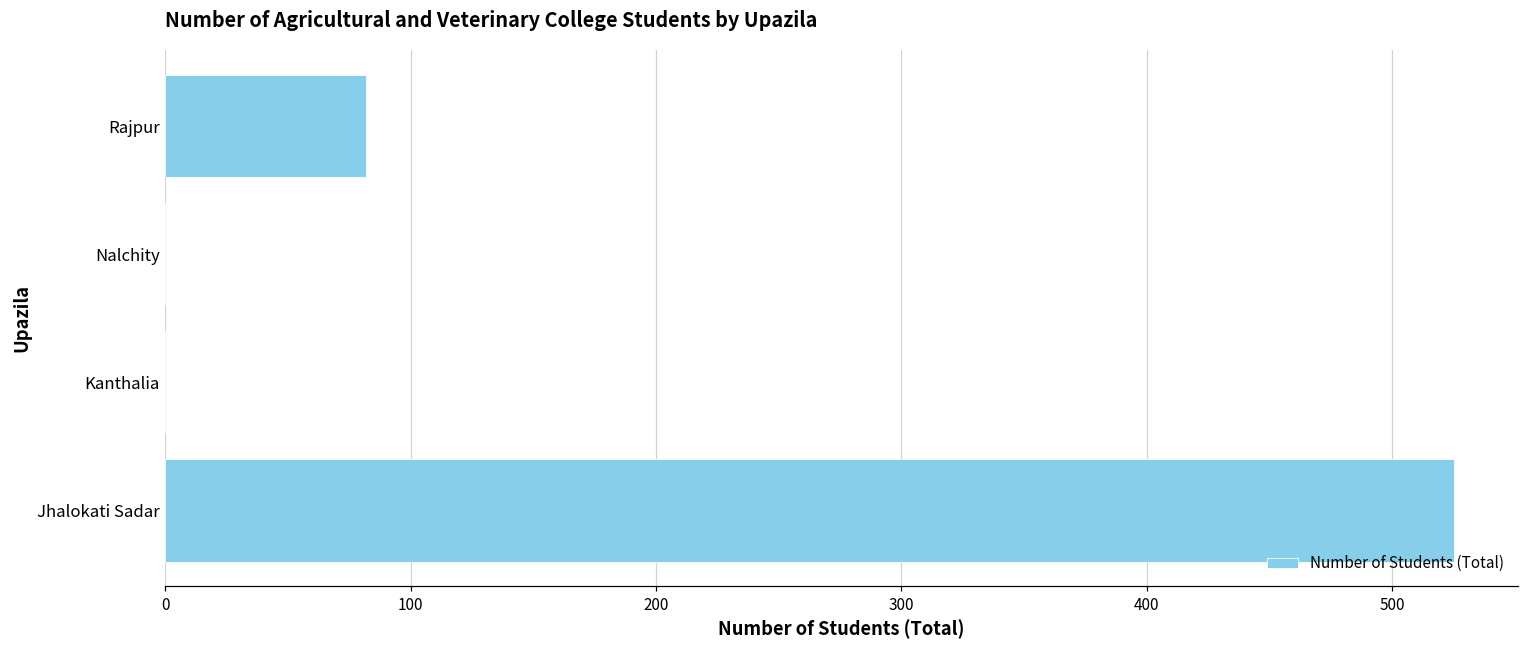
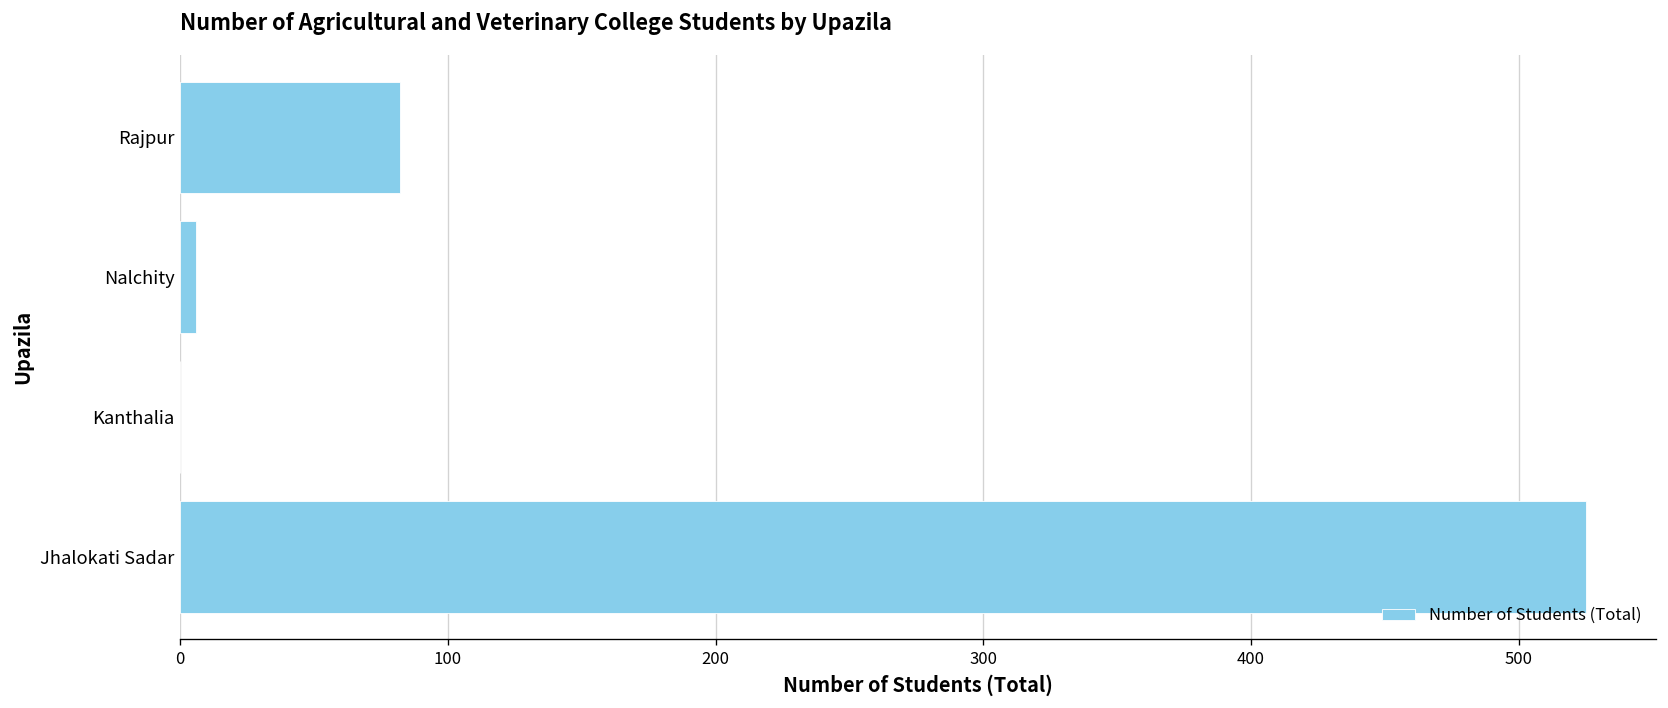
Nalchity: 0 -> 6
